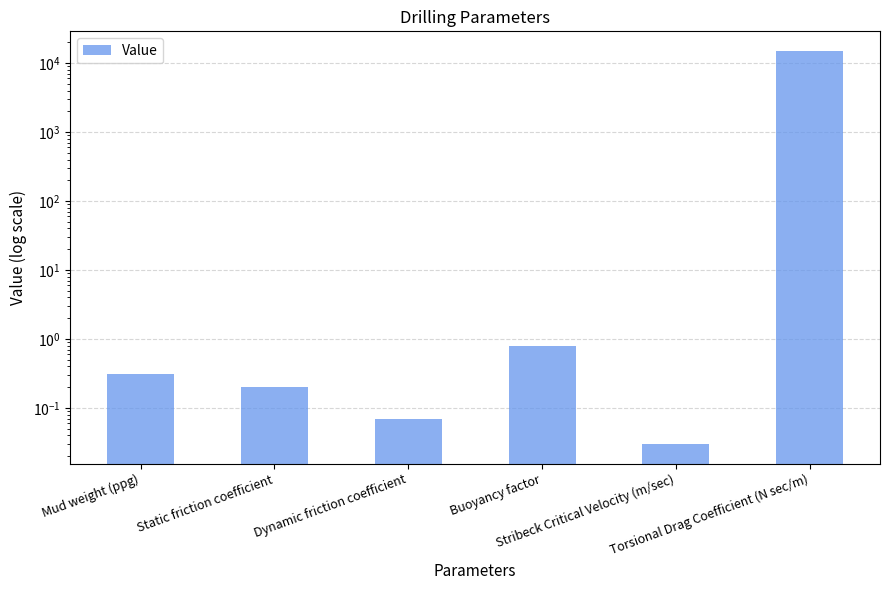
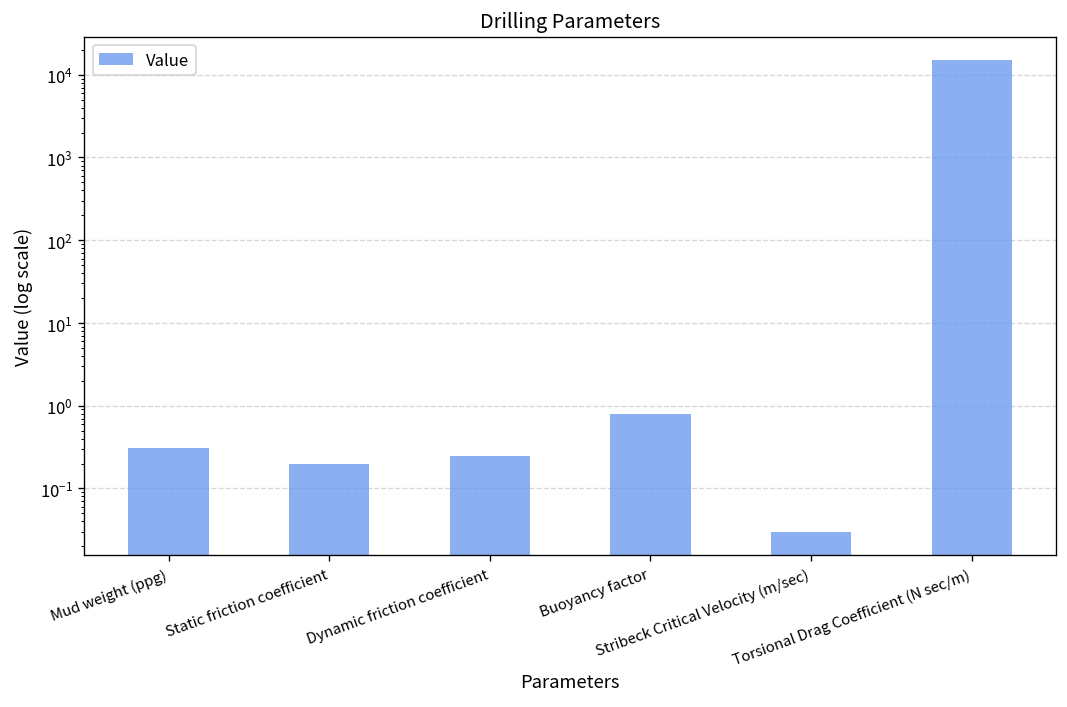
Dynamic friction coefficient: 0.07 -> 0.25
